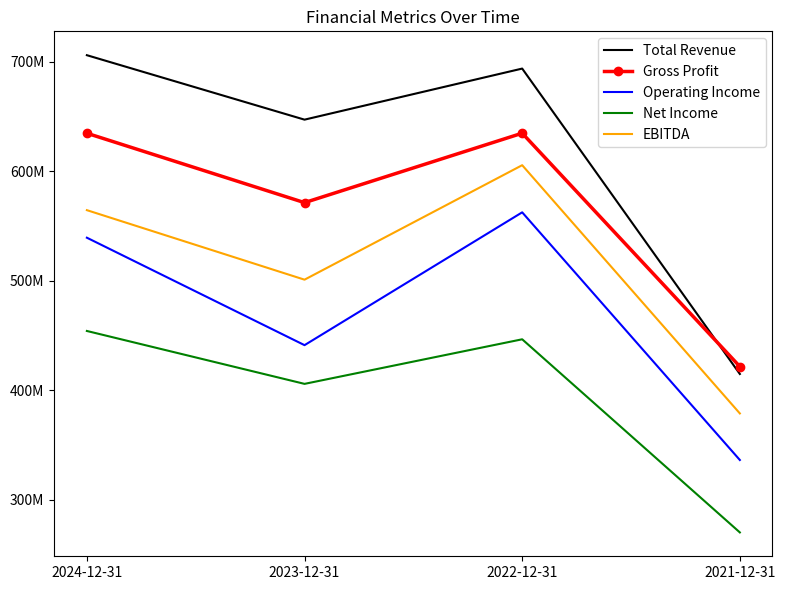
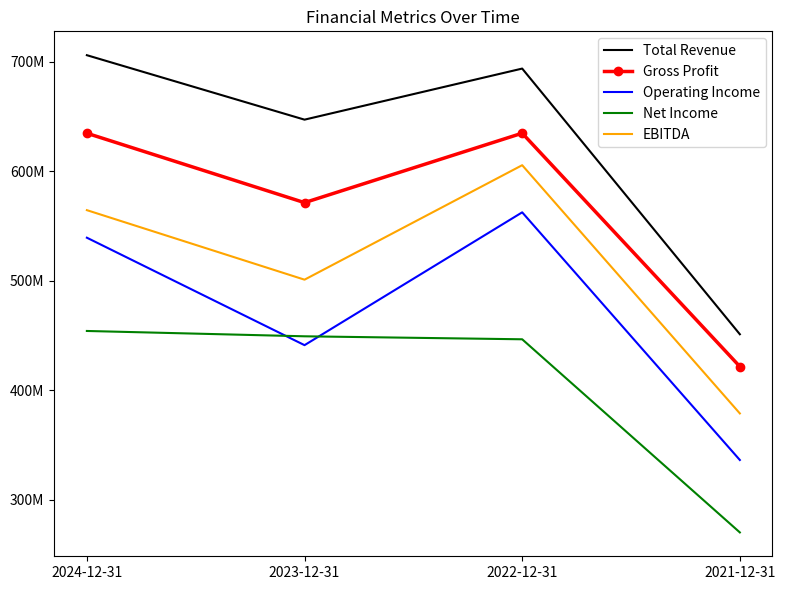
Net Income, 2023-12-31: 406000000 -> 449000000
Total Revenue, 2021-12-31: 415000000 -> 451000000
